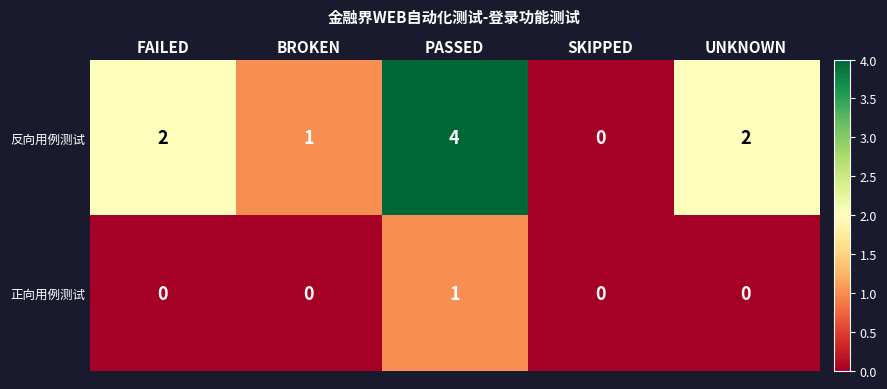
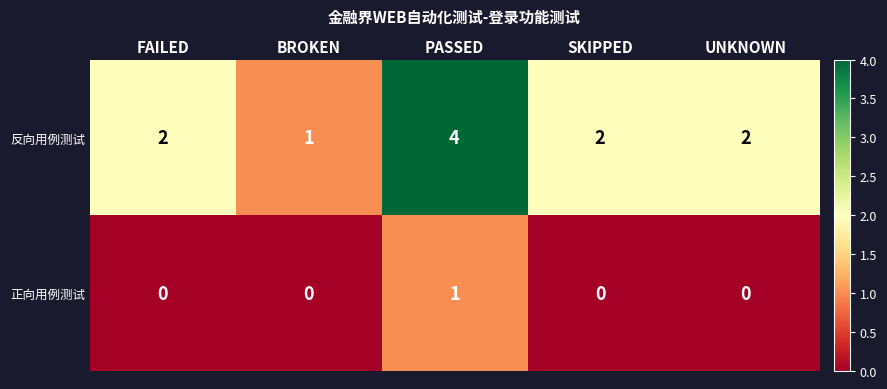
反向用例测试, SKIPPED: 0 -> 2
